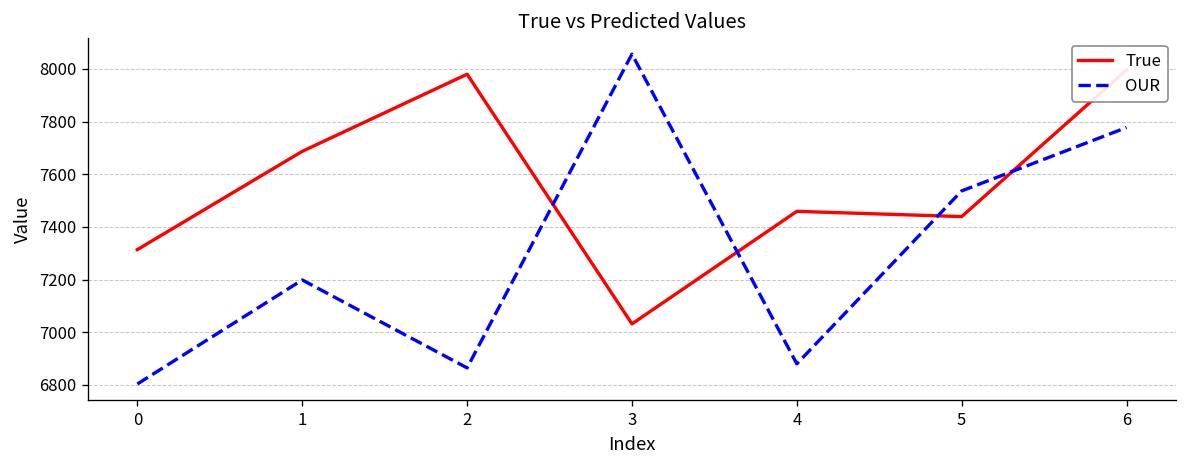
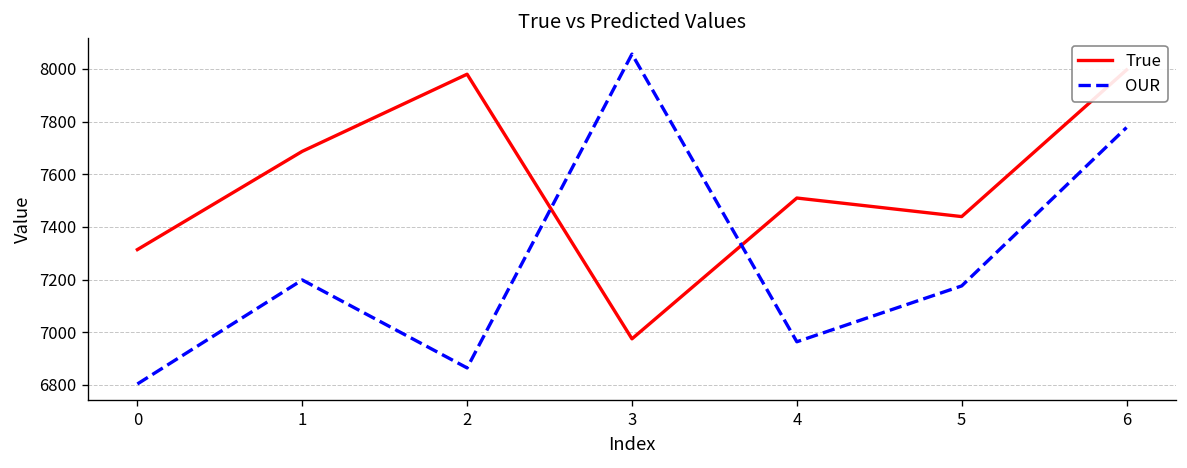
True, 3: 7030 -> 6970
True, 4: 7460 -> 7510
OUR, 4: 6880 -> 6960
OUR, 5: 7540 -> 7180
